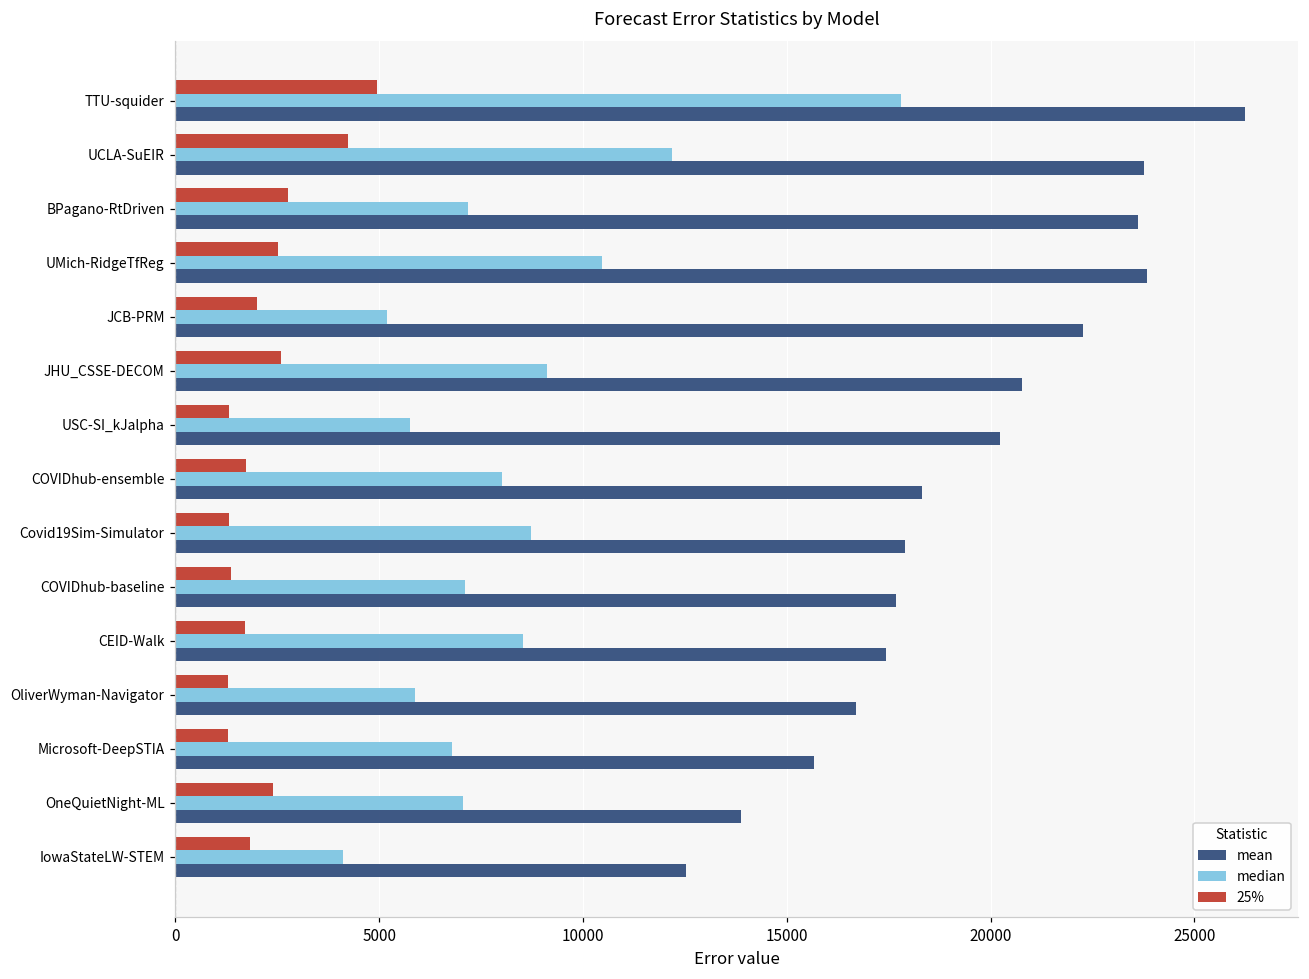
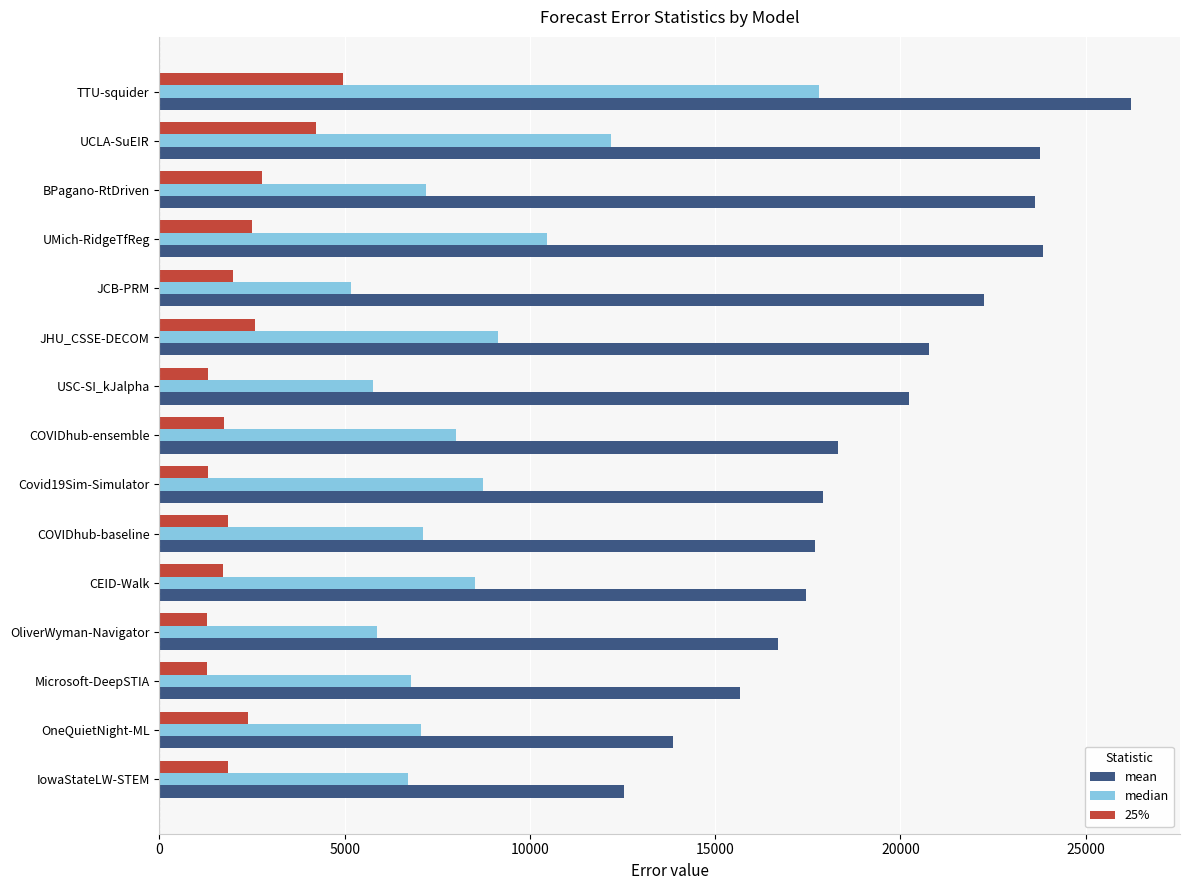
25%, COVIDhub-baseline: 1400 -> 1800
median, IowaStateLW-STEM: 4100 -> 6700
